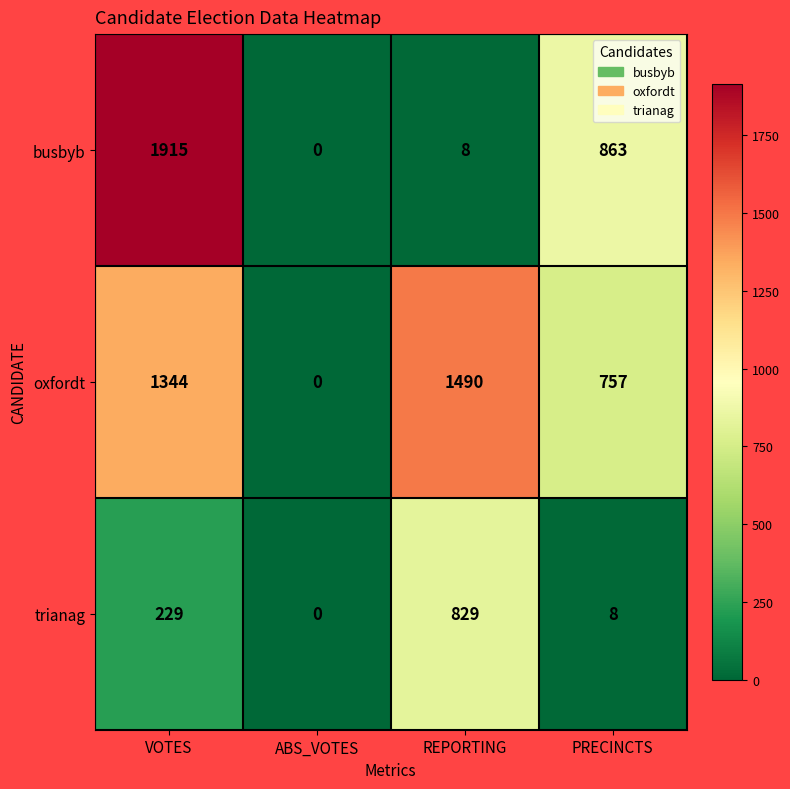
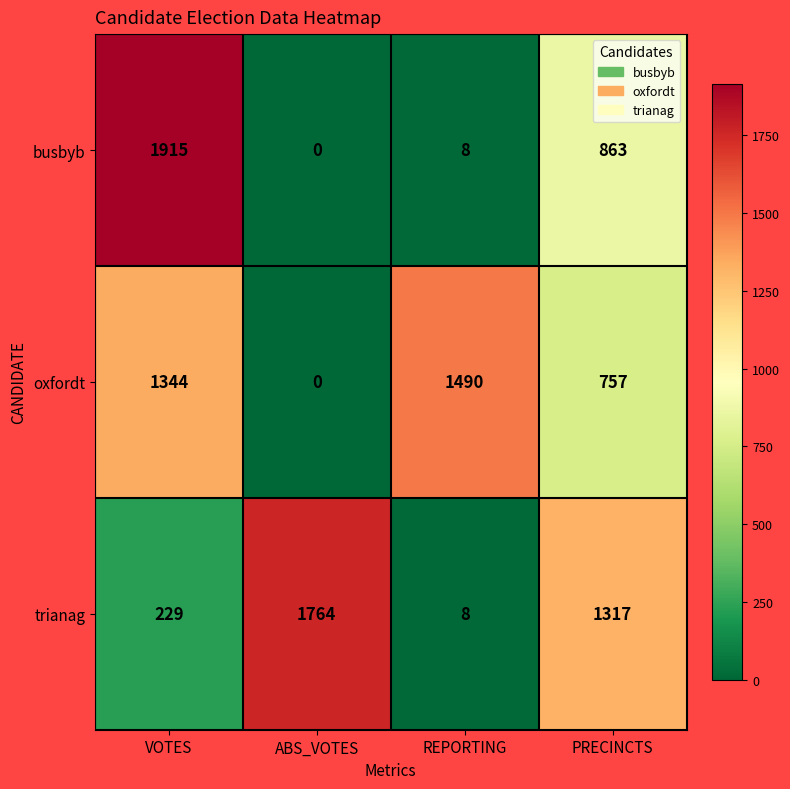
trianag, ABS_VOTES: 0 -> 1764
trianag, REPORTING: 829 -> 8
trianag, PRECINCTS: 8 -> 1317
